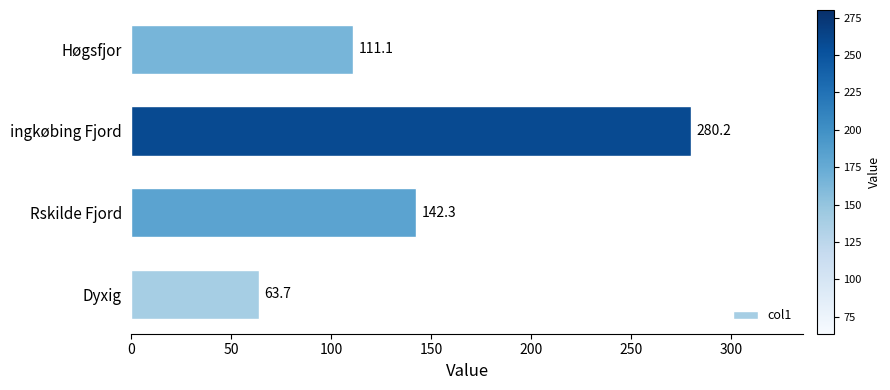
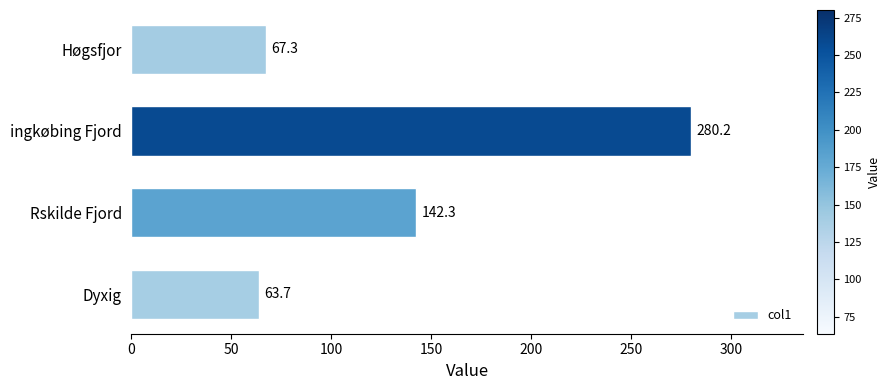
Høgsfjor: 111.1 -> 67.3
